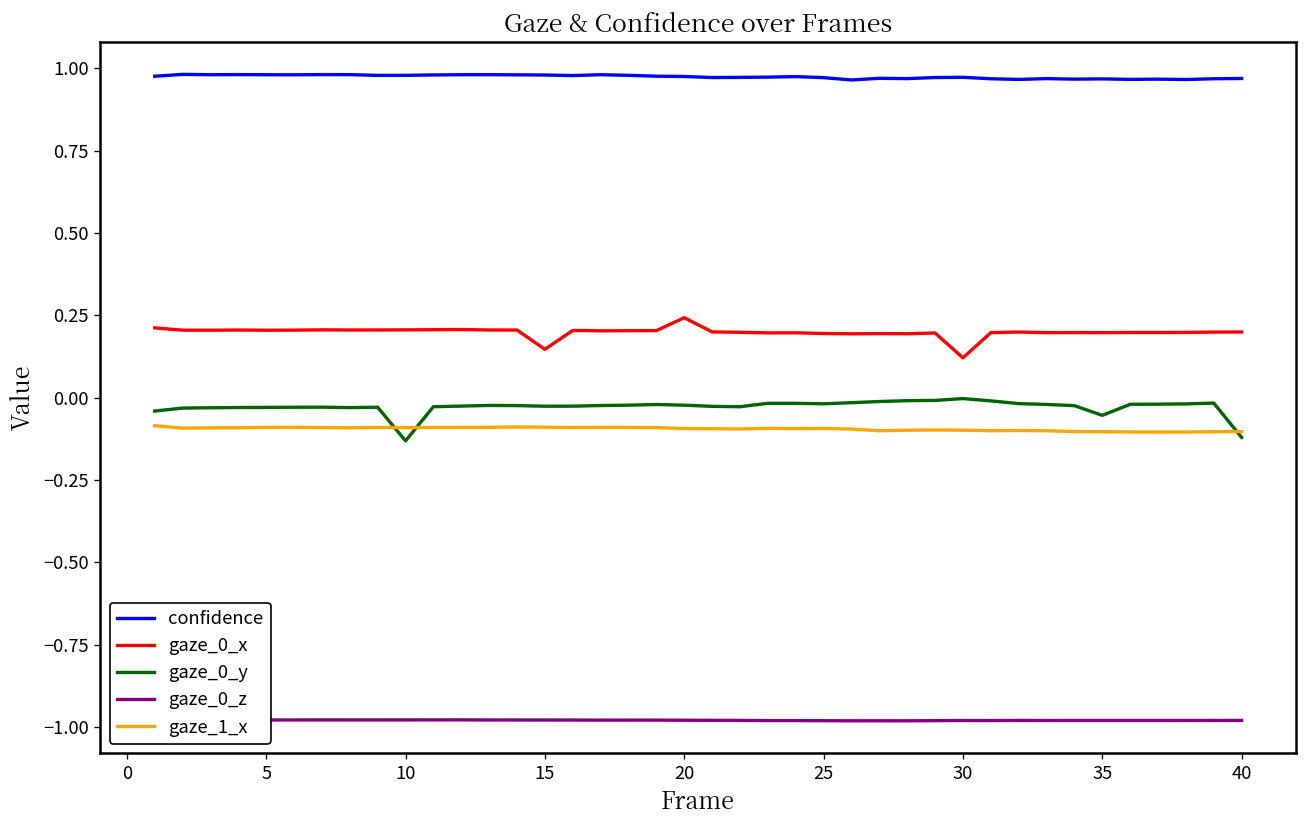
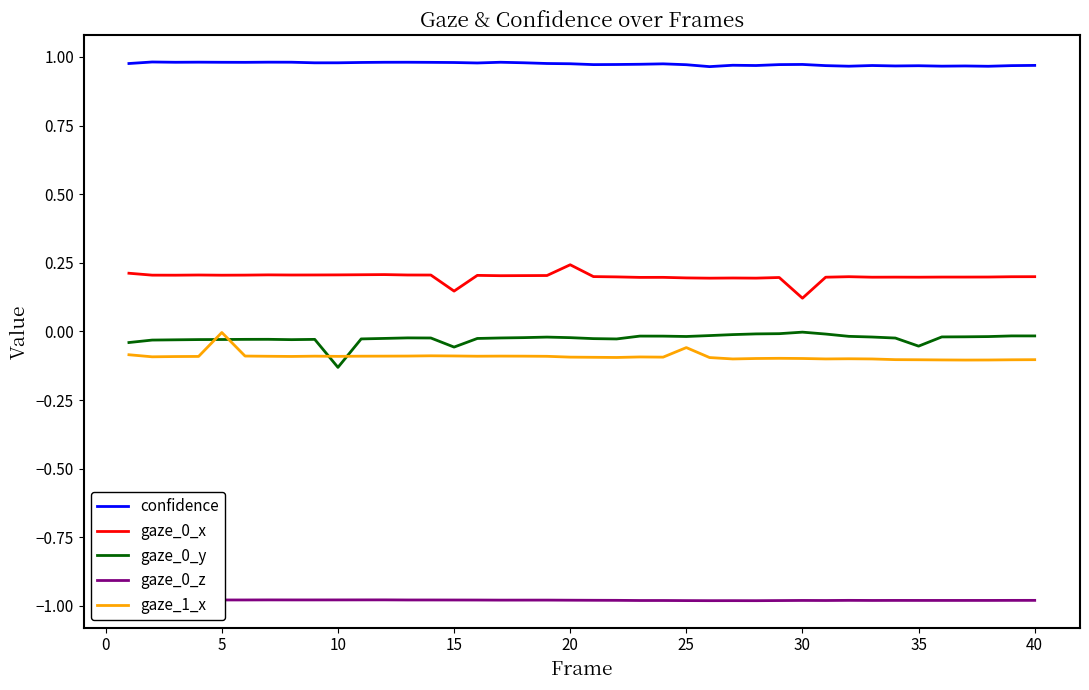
gaze_1_x, 5: -0.09 -> 0.00
gaze_0_y, 15: -0.03 -> -0.06
gaze_1_x, 25: -0.09 -> -0.06
gaze_0_y, 40: -0.12 -> -0.02
